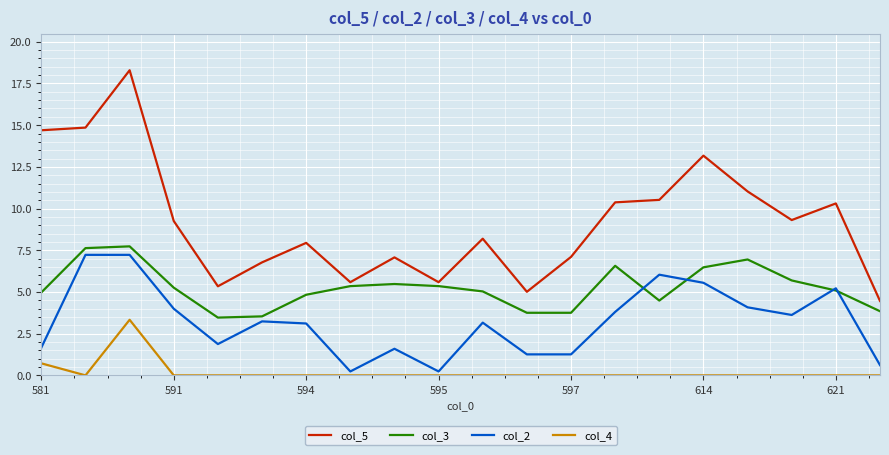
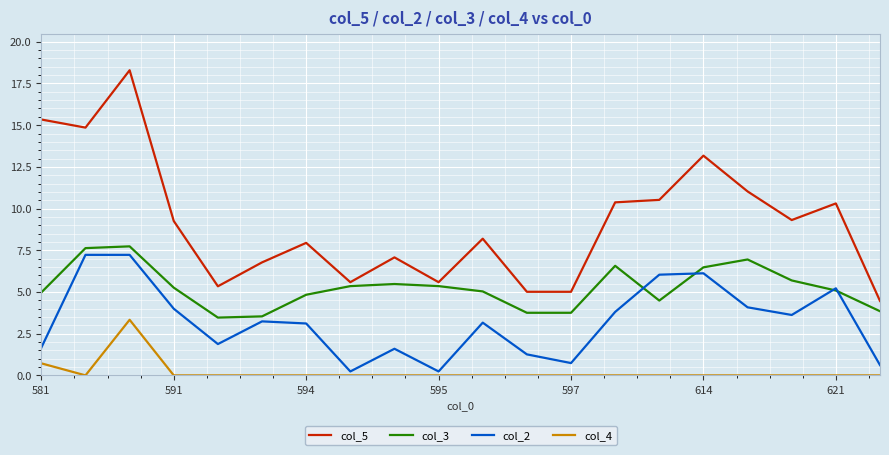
col_5, 581: 14.7 -> 15.3
col_5, 597: 7.1 -> 5.0
col_2, 597: 1.3 -> 0.7
col_2, 614: 5.6 -> 6.1
